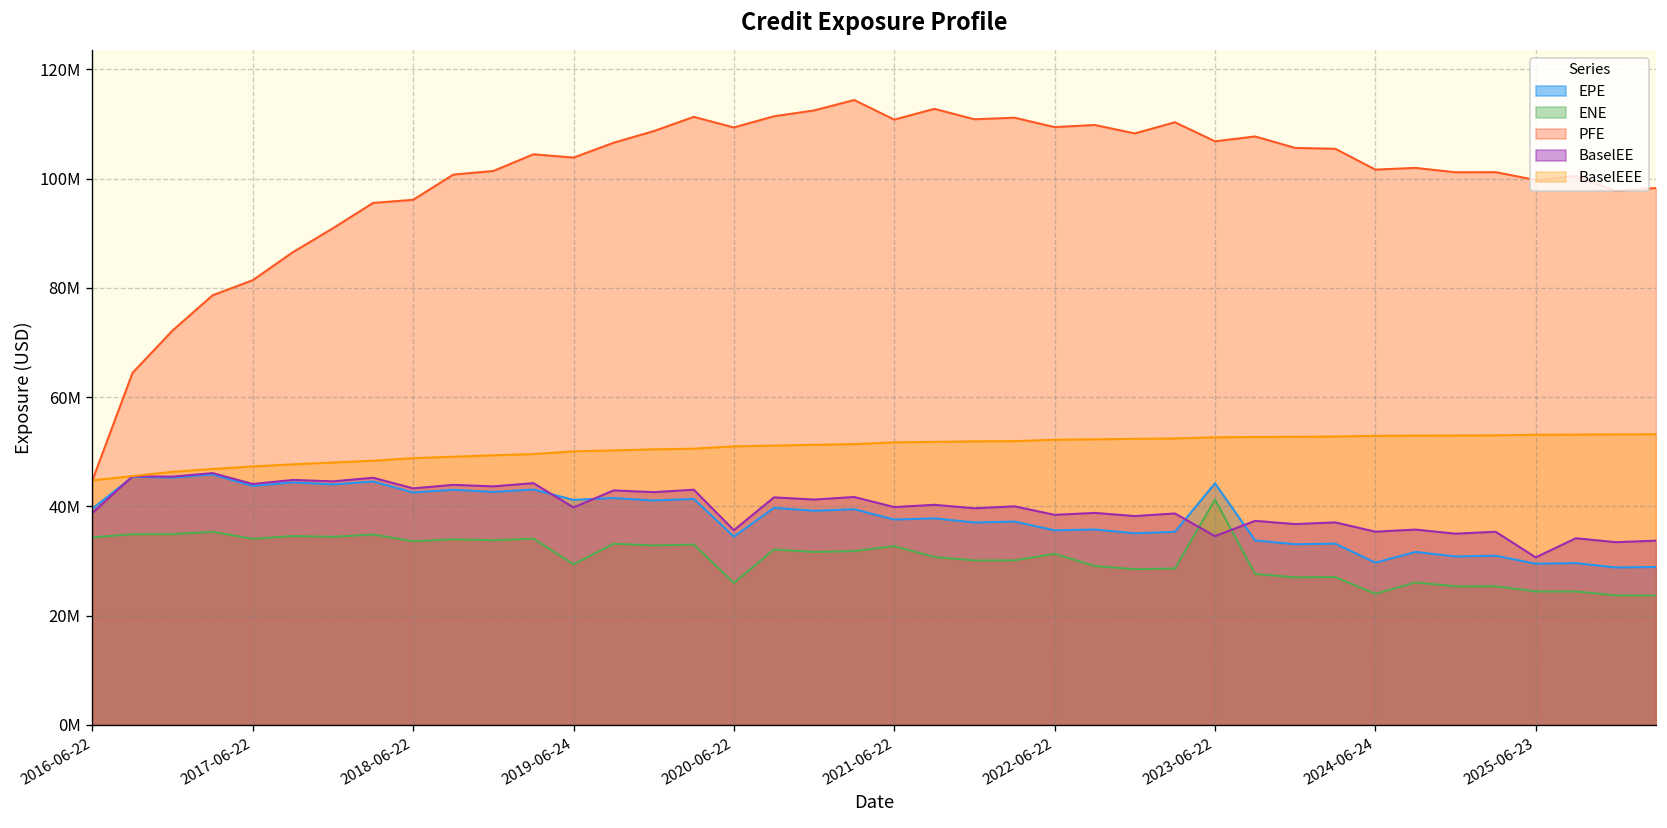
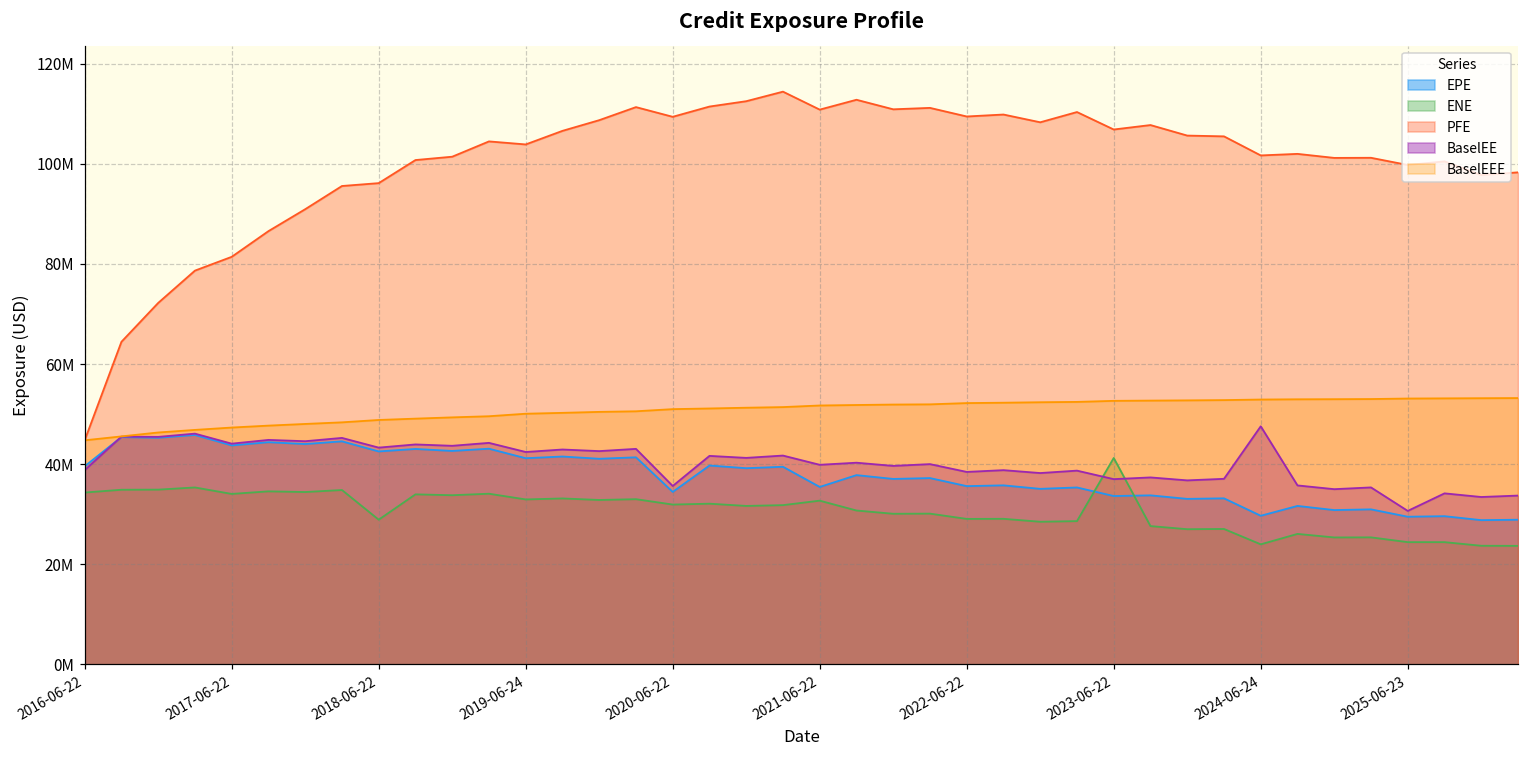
ENE, 2018-06-22: 34000000 -> 29000000
ENE, 2019-06-24: 29000000 -> 33000000
BaselEE, 2019-06-24: 40000000 -> 42000000
ENE, 2020-06-22: 26000000 -> 32000000
EPE, 2021-06-22: 38000000 -> 35000000
ENE, 2022-06-22: 31000000 -> 29000000
EPE, 2023-06-22: 44000000 -> 34000000
BaselEE, 2023-06-22: 35000000 -> 37000000
BaselEE, 2024-06-24: 35000000 -> 48000000
